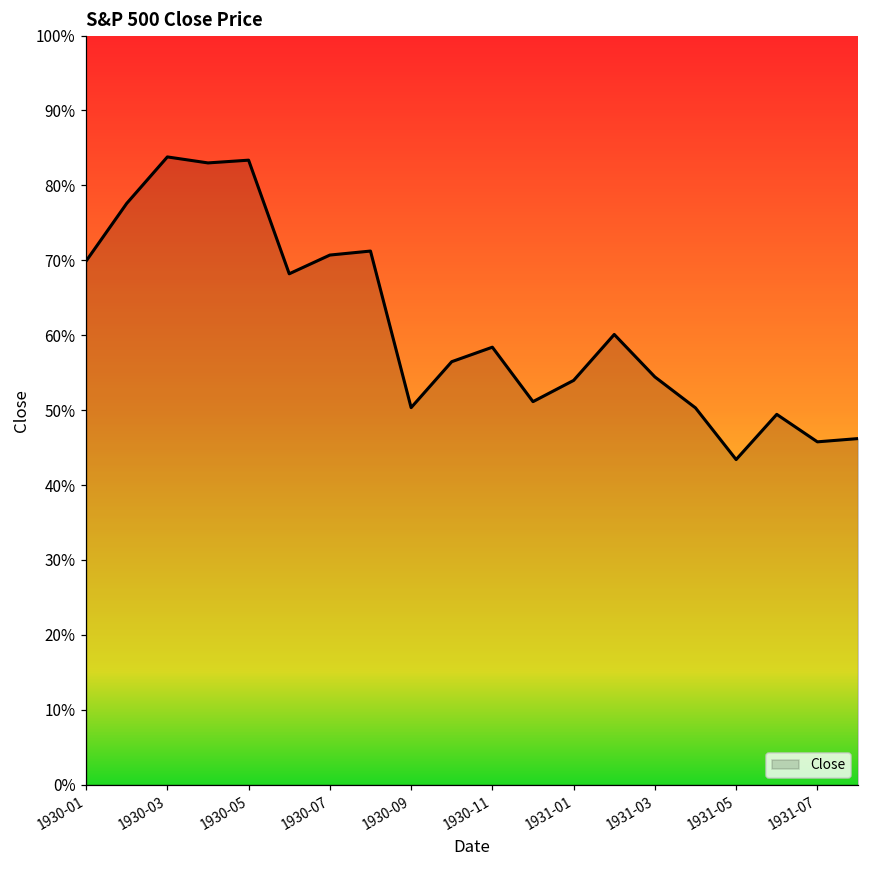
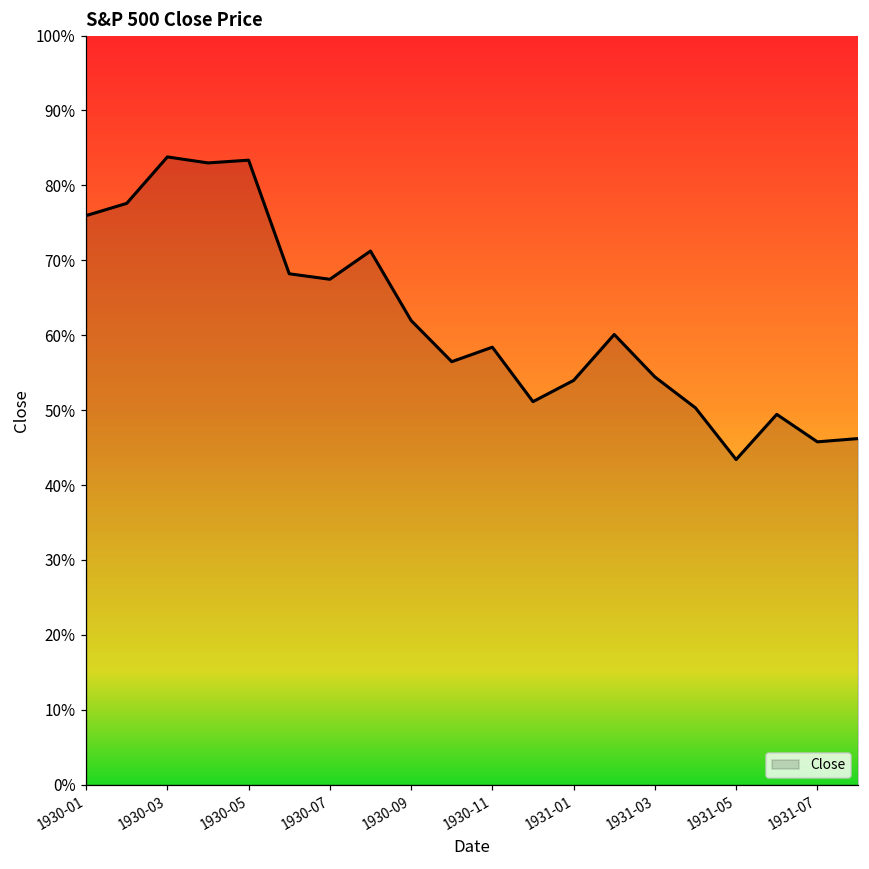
1930-01: 70% -> 76%
1930-07: 71% -> 67%
1930-09: 50% -> 62%
